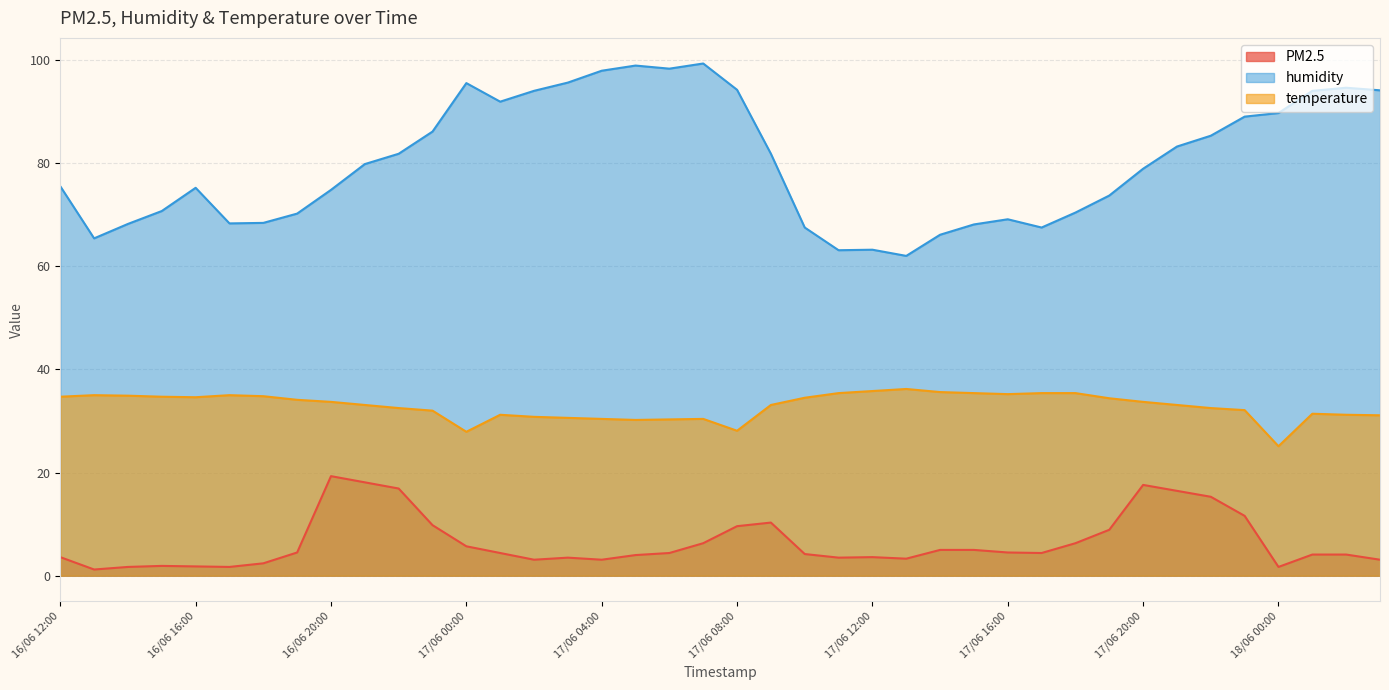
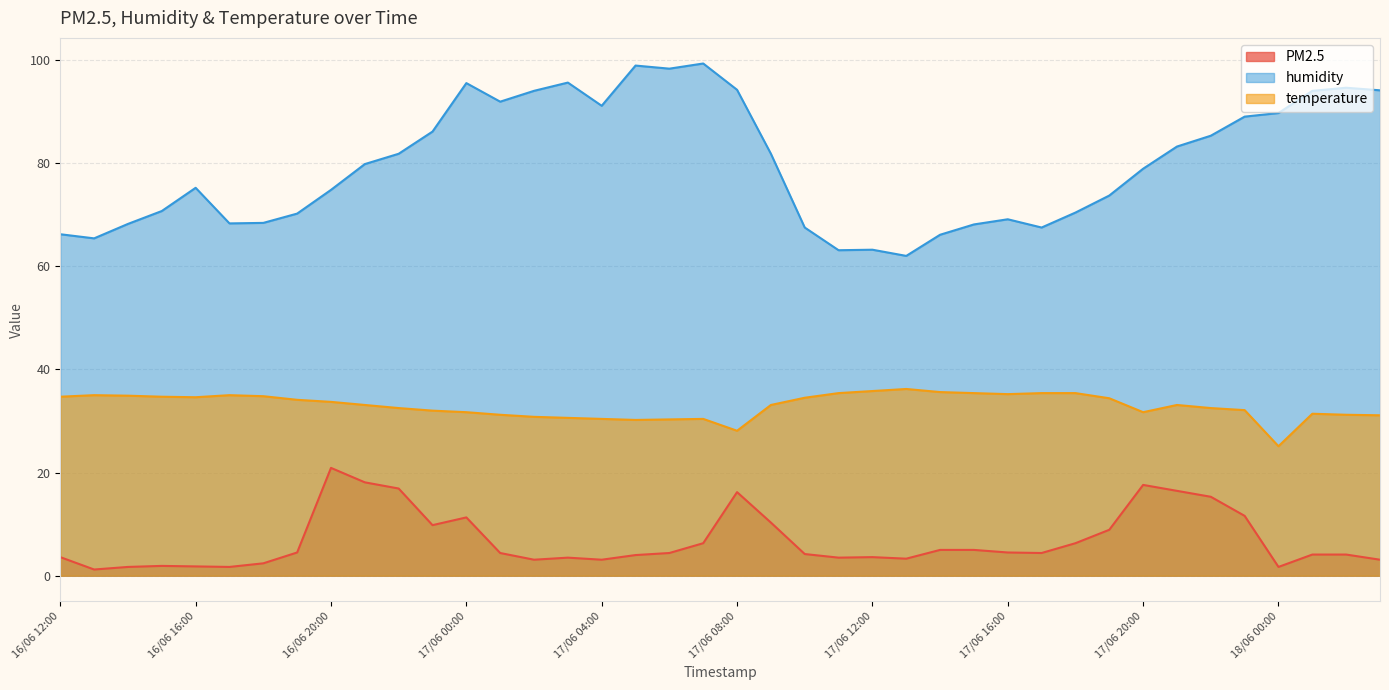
humidity, 16/06 12:00: 76 -> 66
PM2.5, 16/06 20:00: 19 -> 21
PM2.5, 17/06 00:00: 6 -> 11
temperature, 17/06 00:00: 28 -> 32
humidity, 17/06 04:00: 98 -> 91
PM2.5, 17/06 08:00: 10 -> 16
temperature, 17/06 20:00: 34 -> 32
